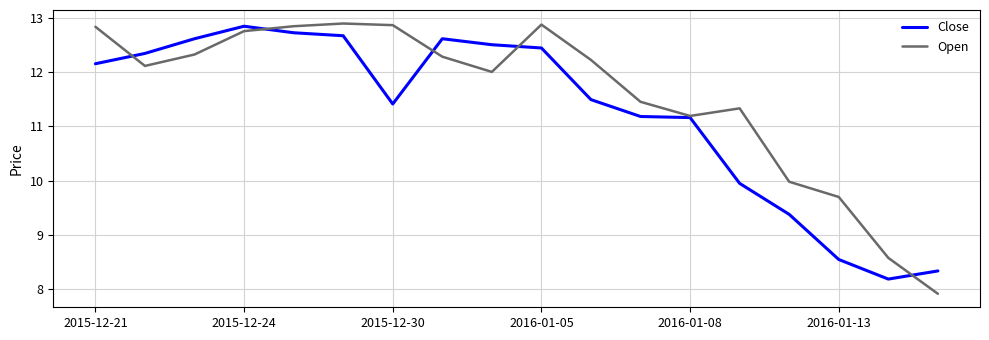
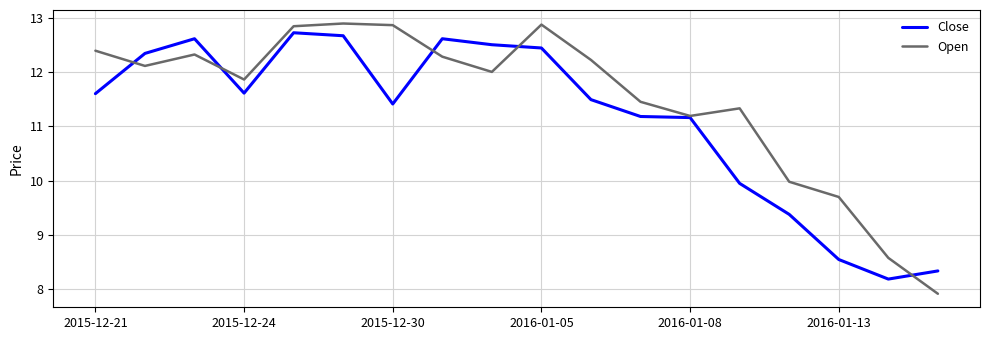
Close, 2015-12-21: 12.2 -> 11.6
Open, 2015-12-21: 12.8 -> 12.4
Close, 2015-12-24: 12.8 -> 11.6
Open, 2015-12-24: 12.8 -> 11.9
